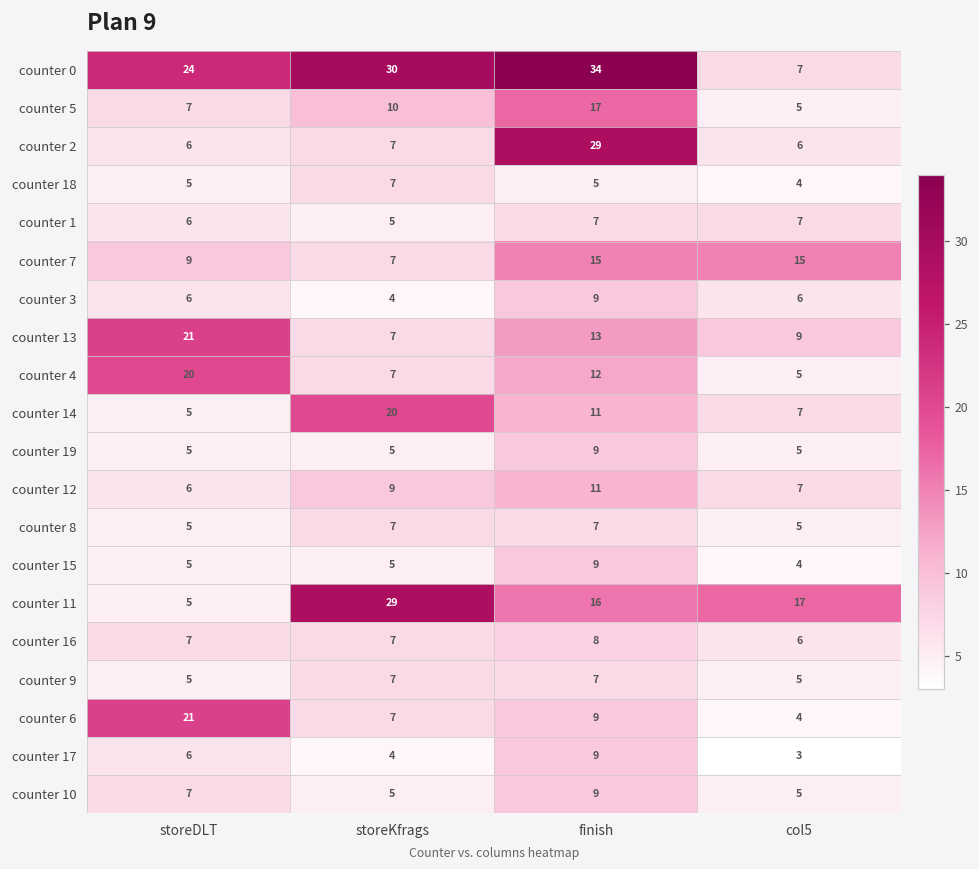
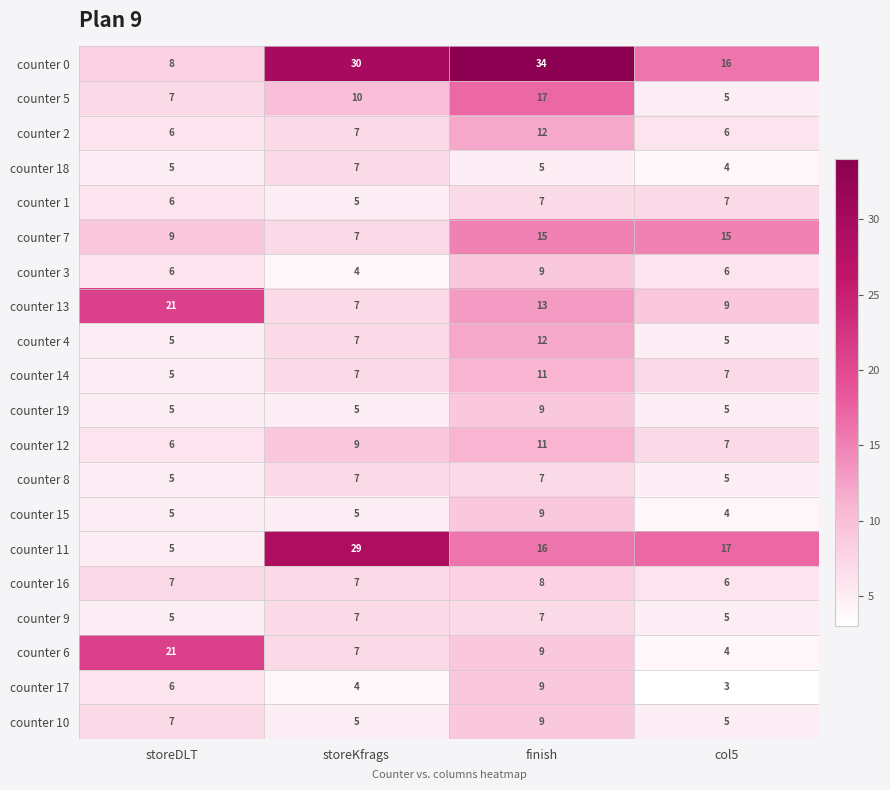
counter 0, storeDLT: 24 -> 8
counter 0, col5: 7 -> 16
counter 2, finish: 29 -> 12
counter 4, storeDLT: 20 -> 5
counter 14, storeKfrags: 20 -> 7
